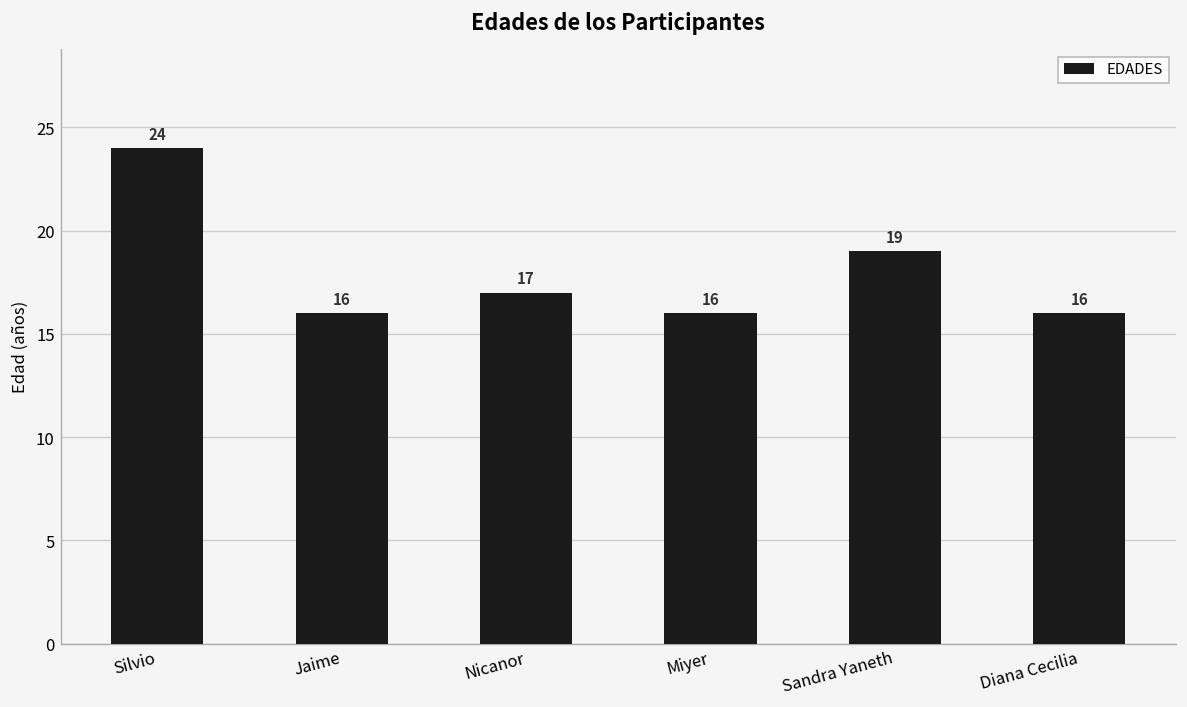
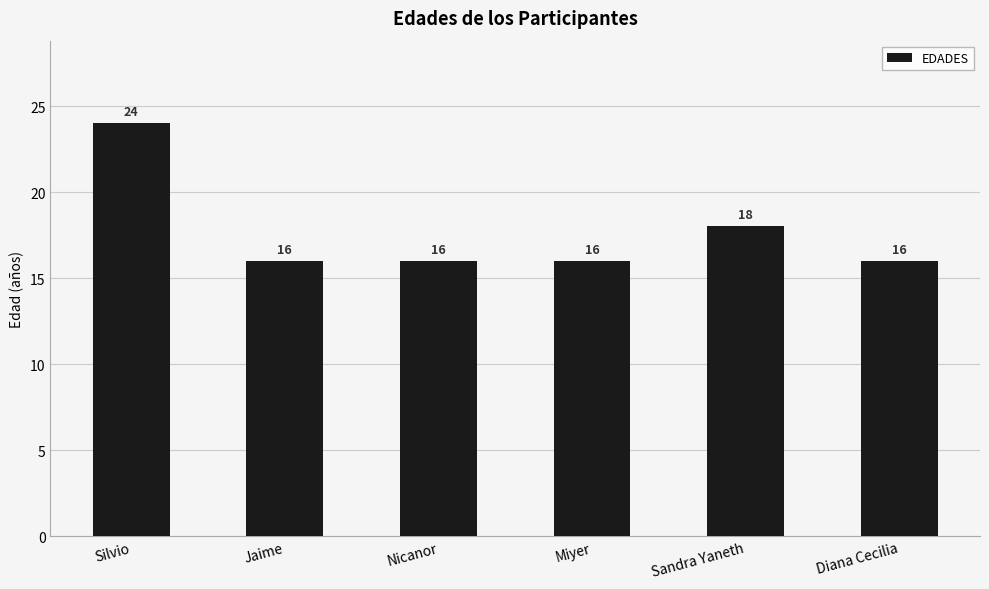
Nicanor: 17 -> 16
Sandra Yaneth: 19 -> 18
